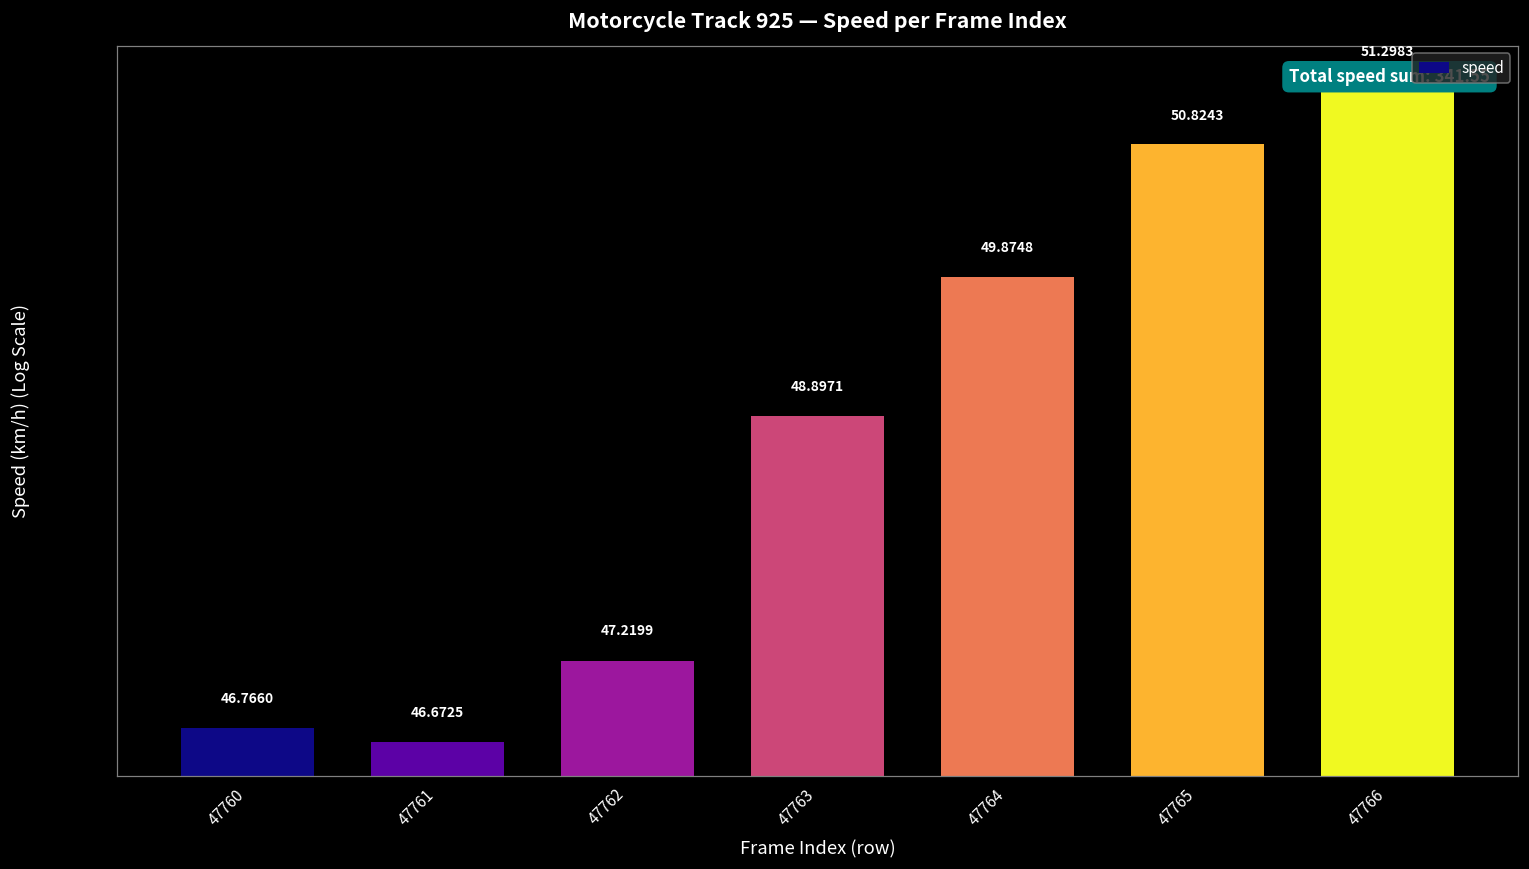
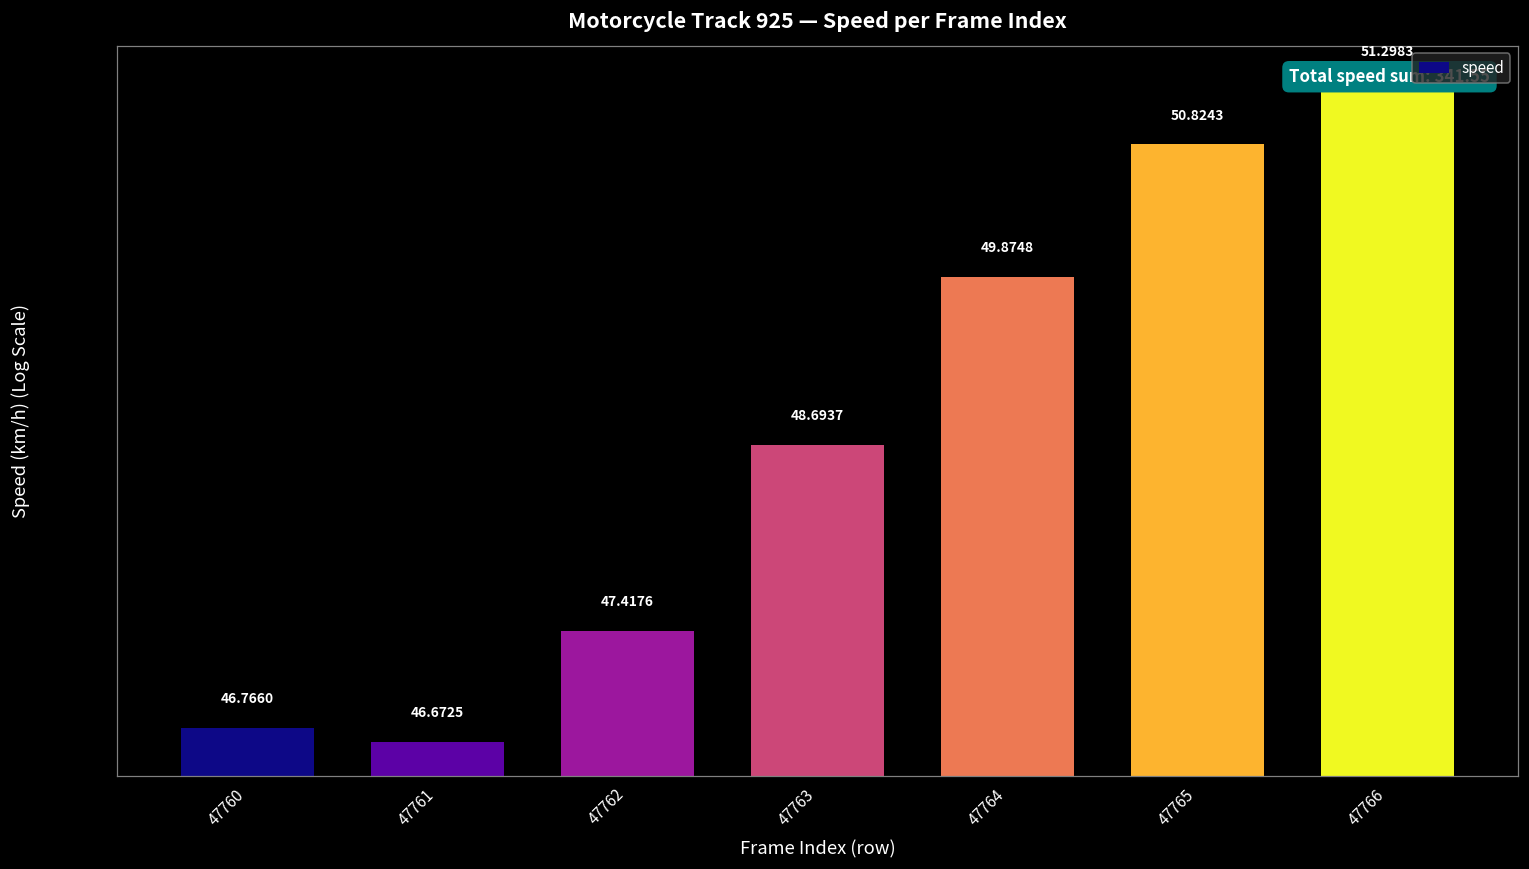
47762: 47.2199 -> 47.4176
47763: 48.8971 -> 48.6937
